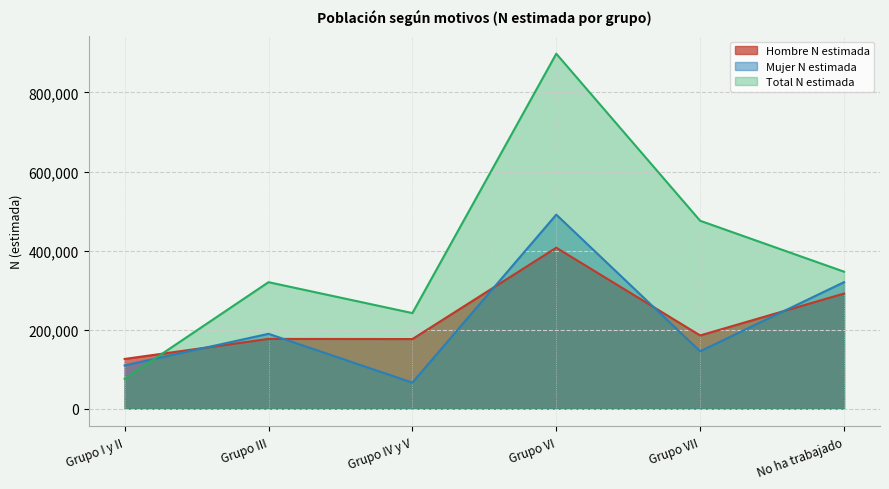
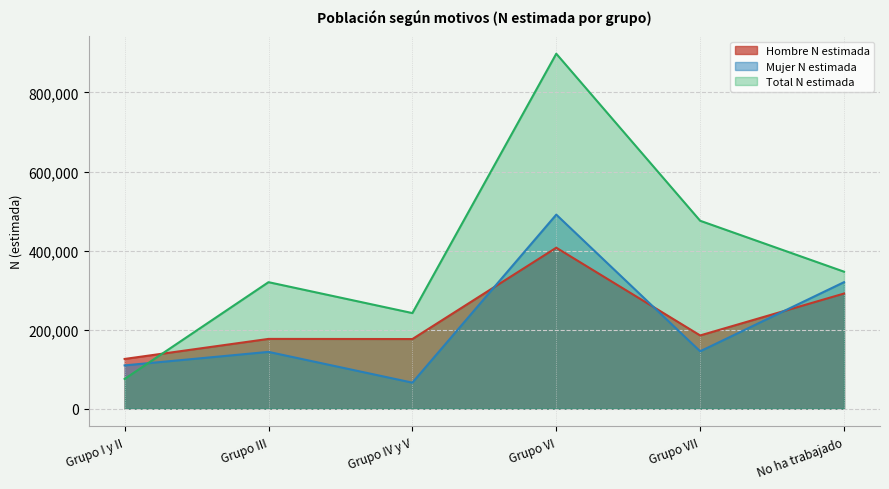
Mujer N estimada, Grupo III: 190,000 -> 140,000
